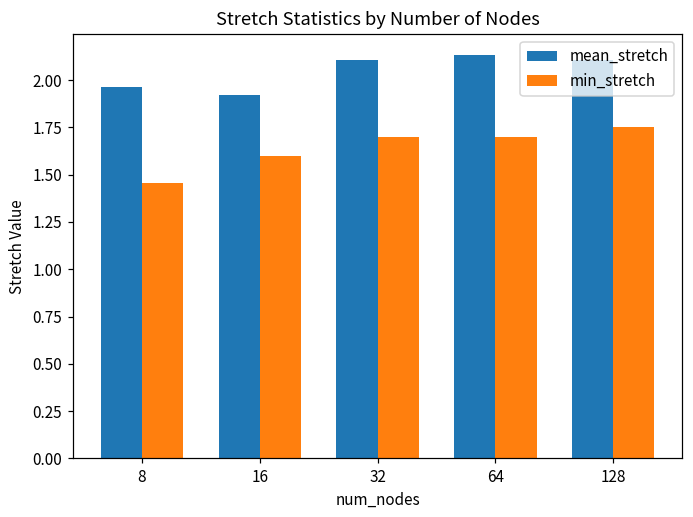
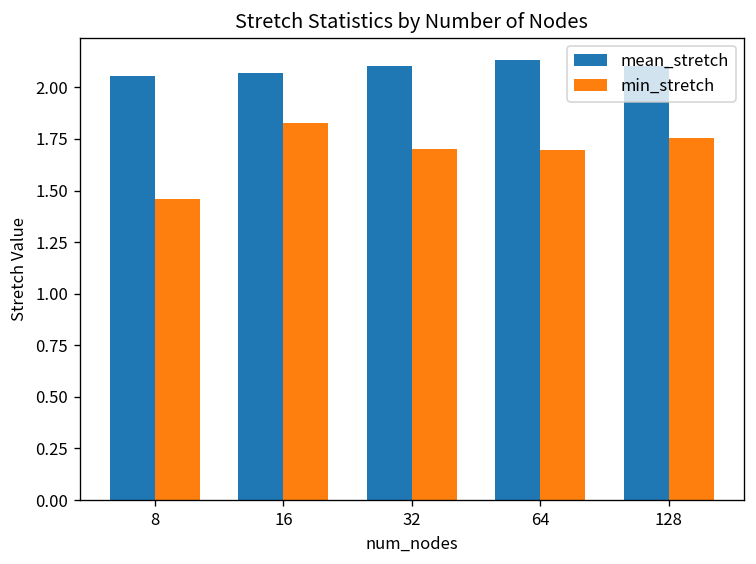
mean_stretch, 8: 1.96 -> 2.06
mean_stretch, 16: 1.92 -> 2.07
min_stretch, 16: 1.60 -> 1.83
